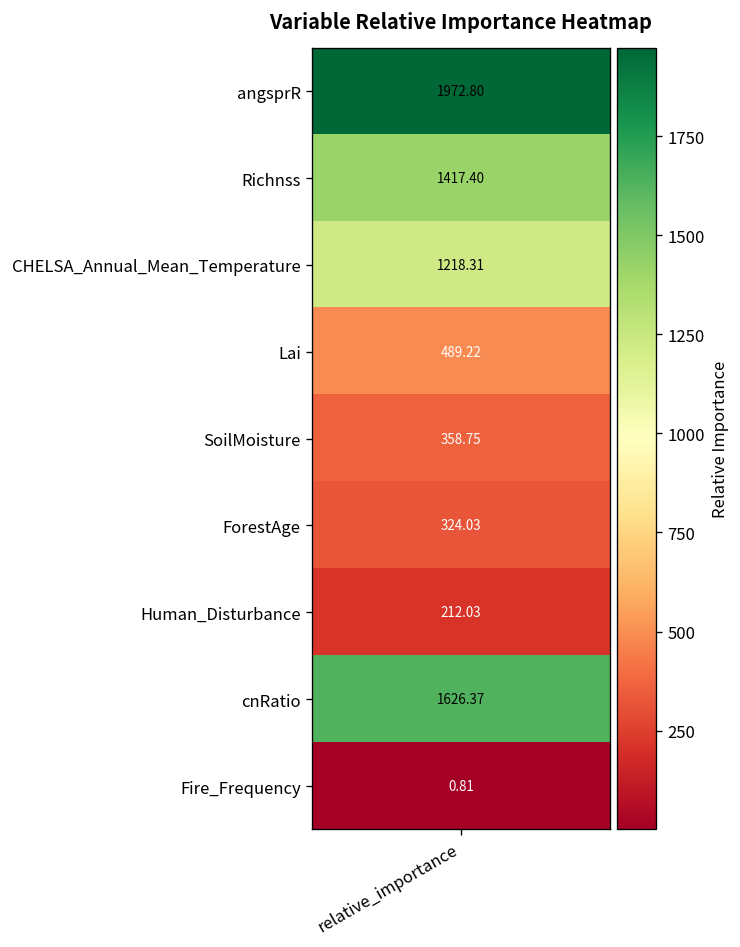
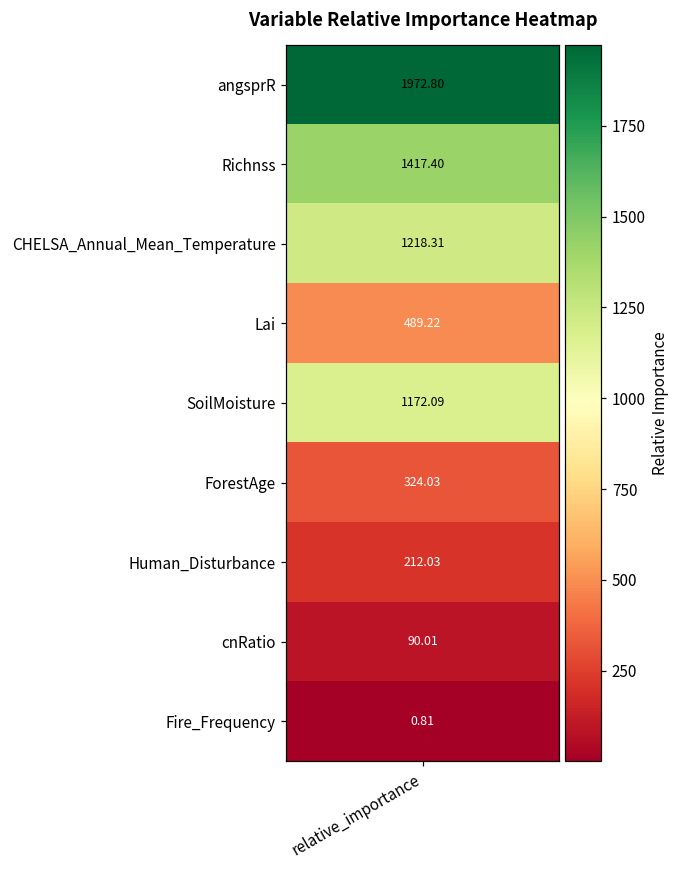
SoilMoisture, relative_importance: 358.75 -> 1172.09
cnRatio, relative_importance: 1626.37 -> 90.01
